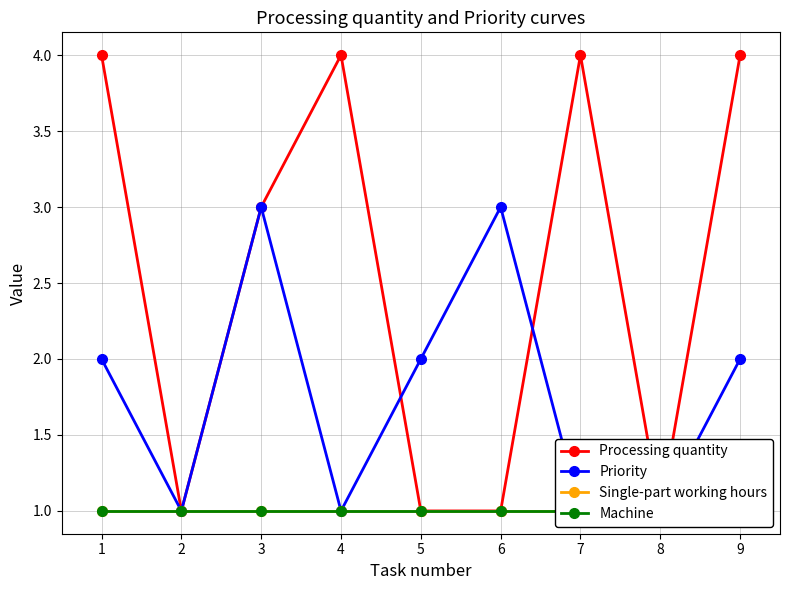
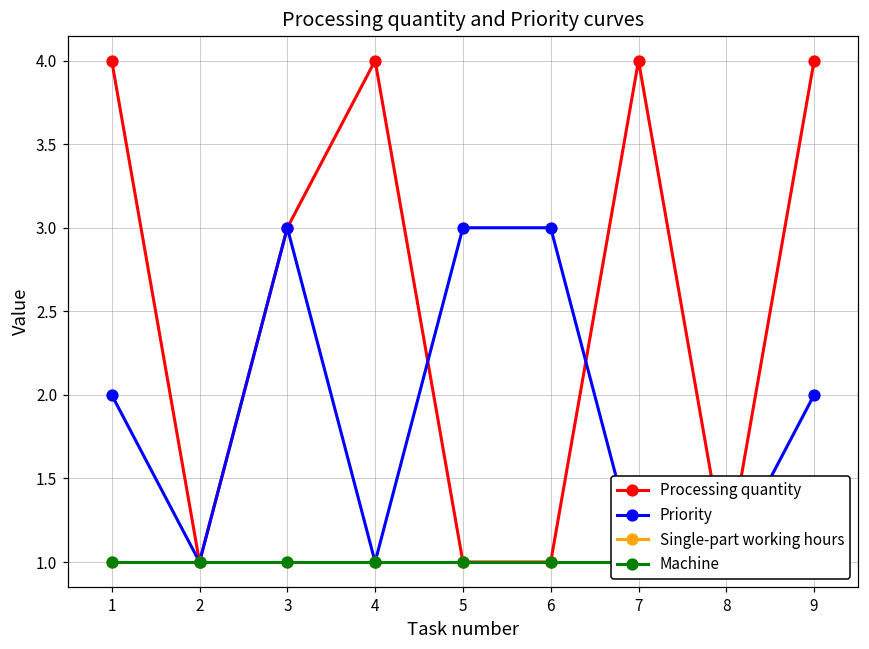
Priority, 5: 2 -> 3
